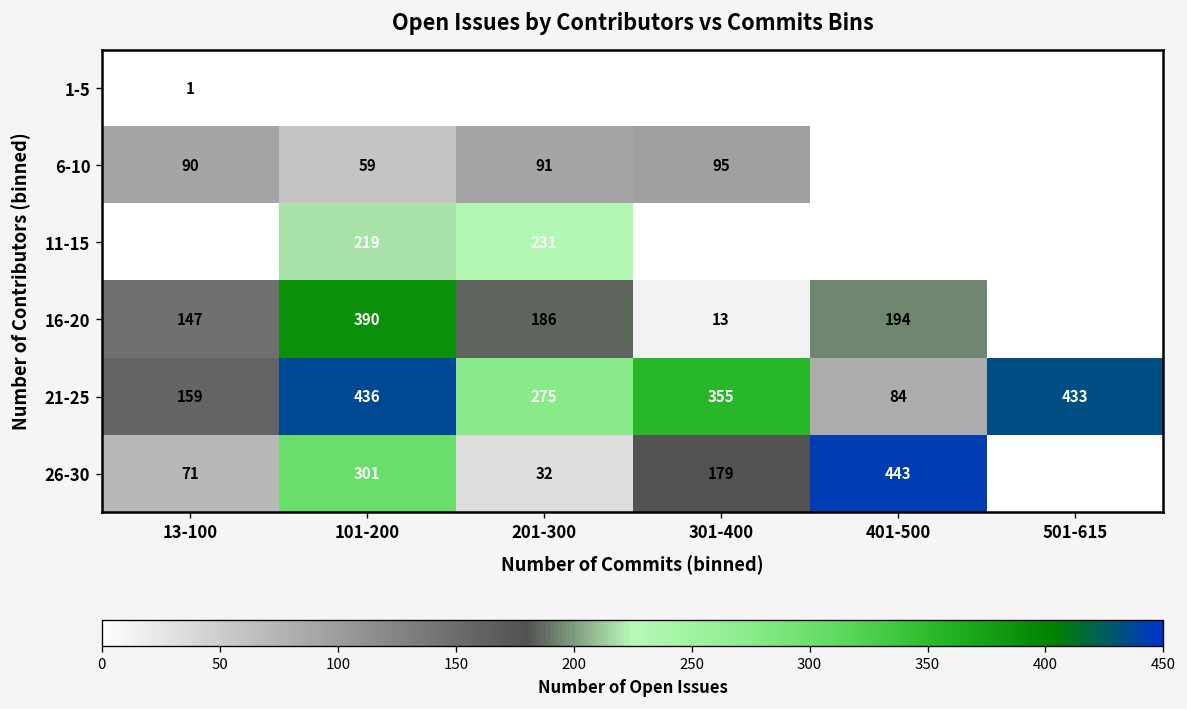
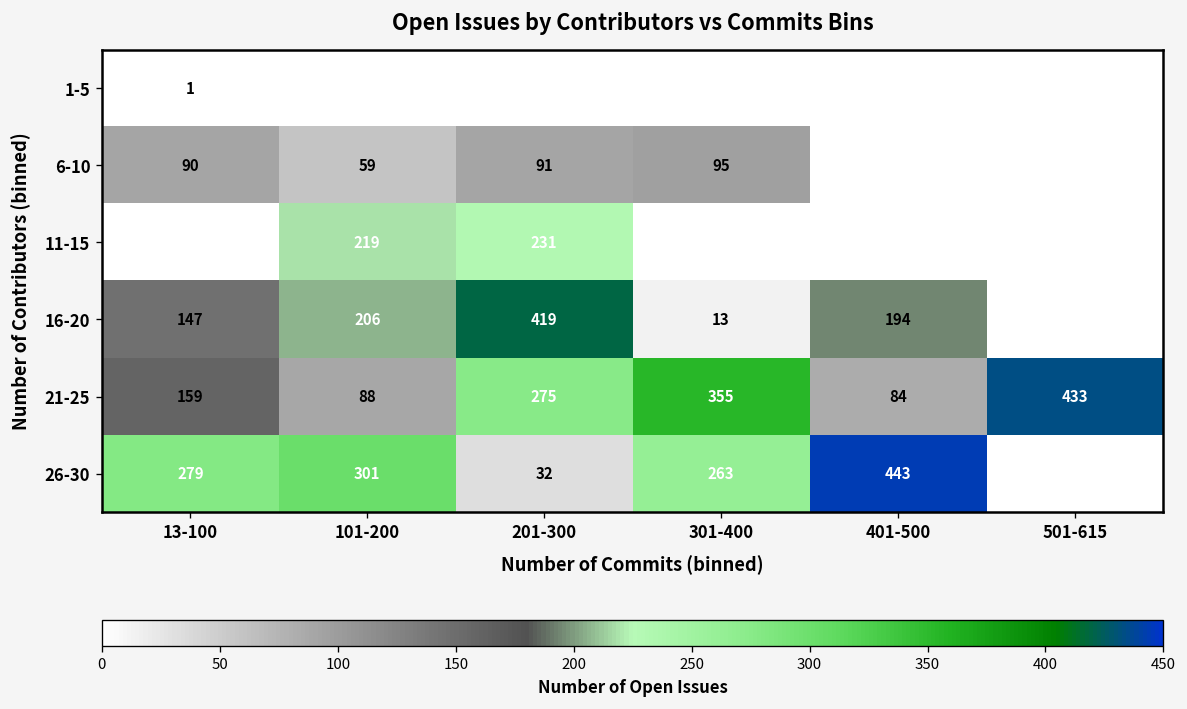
16-20, 101-200: 390 -> 206
16-20, 201-300: 186 -> 419
21-25, 101-200: 436 -> 88
26-30, 13-100: 71 -> 279
26-30, 301-400: 179 -> 263
